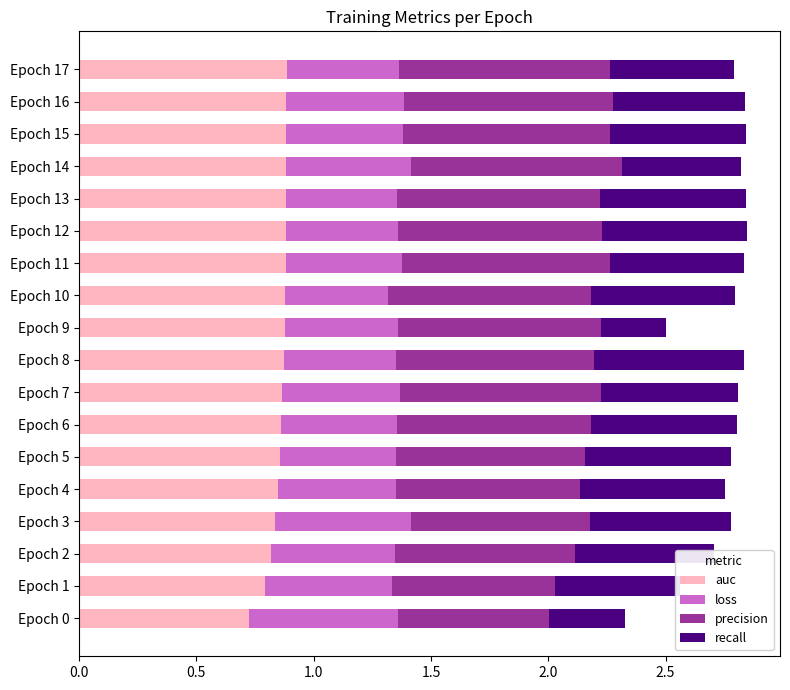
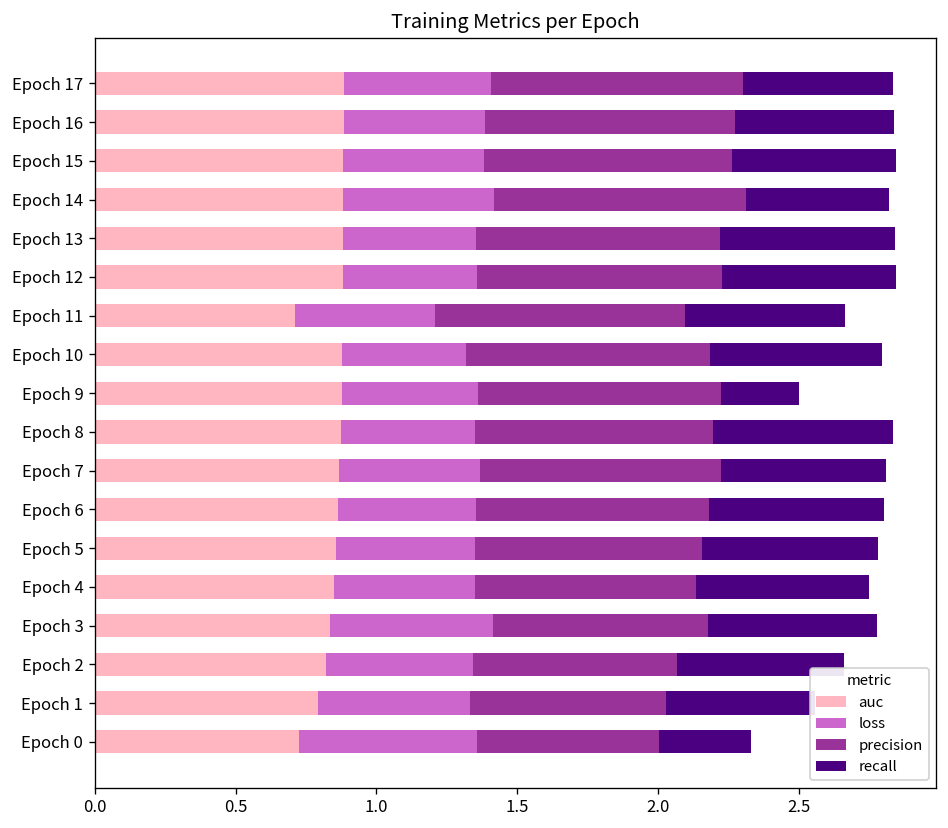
loss, Epoch 17: 0.48 -> 0.52
auc, Epoch 11: 0.88 -> 0.71
precision, Epoch 2: 0.77 -> 0.72
